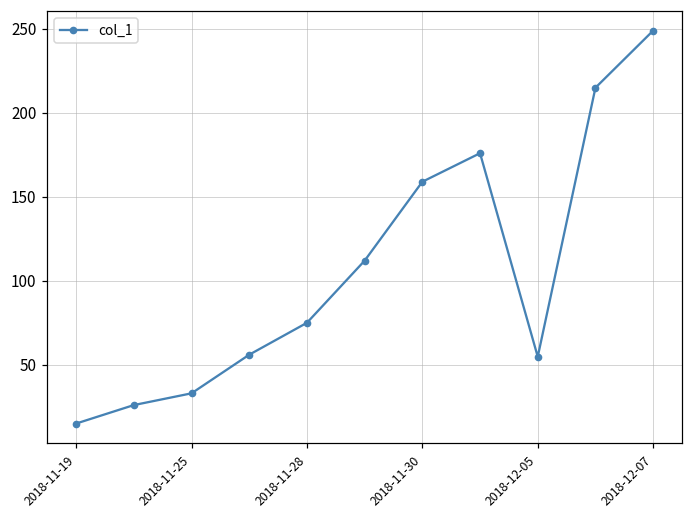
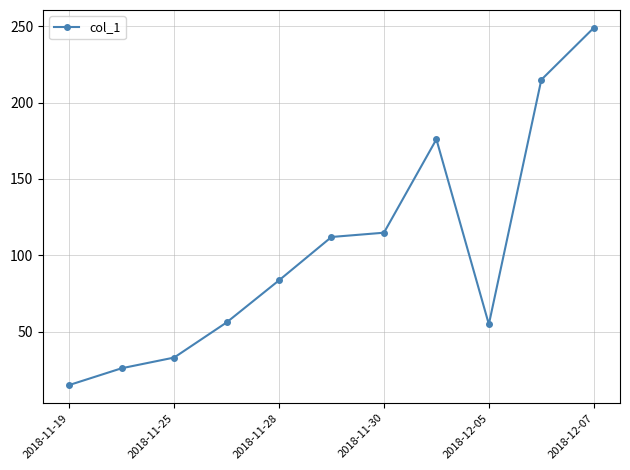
2018-11-28: 75 -> 84
2018-11-30: 159 -> 115
